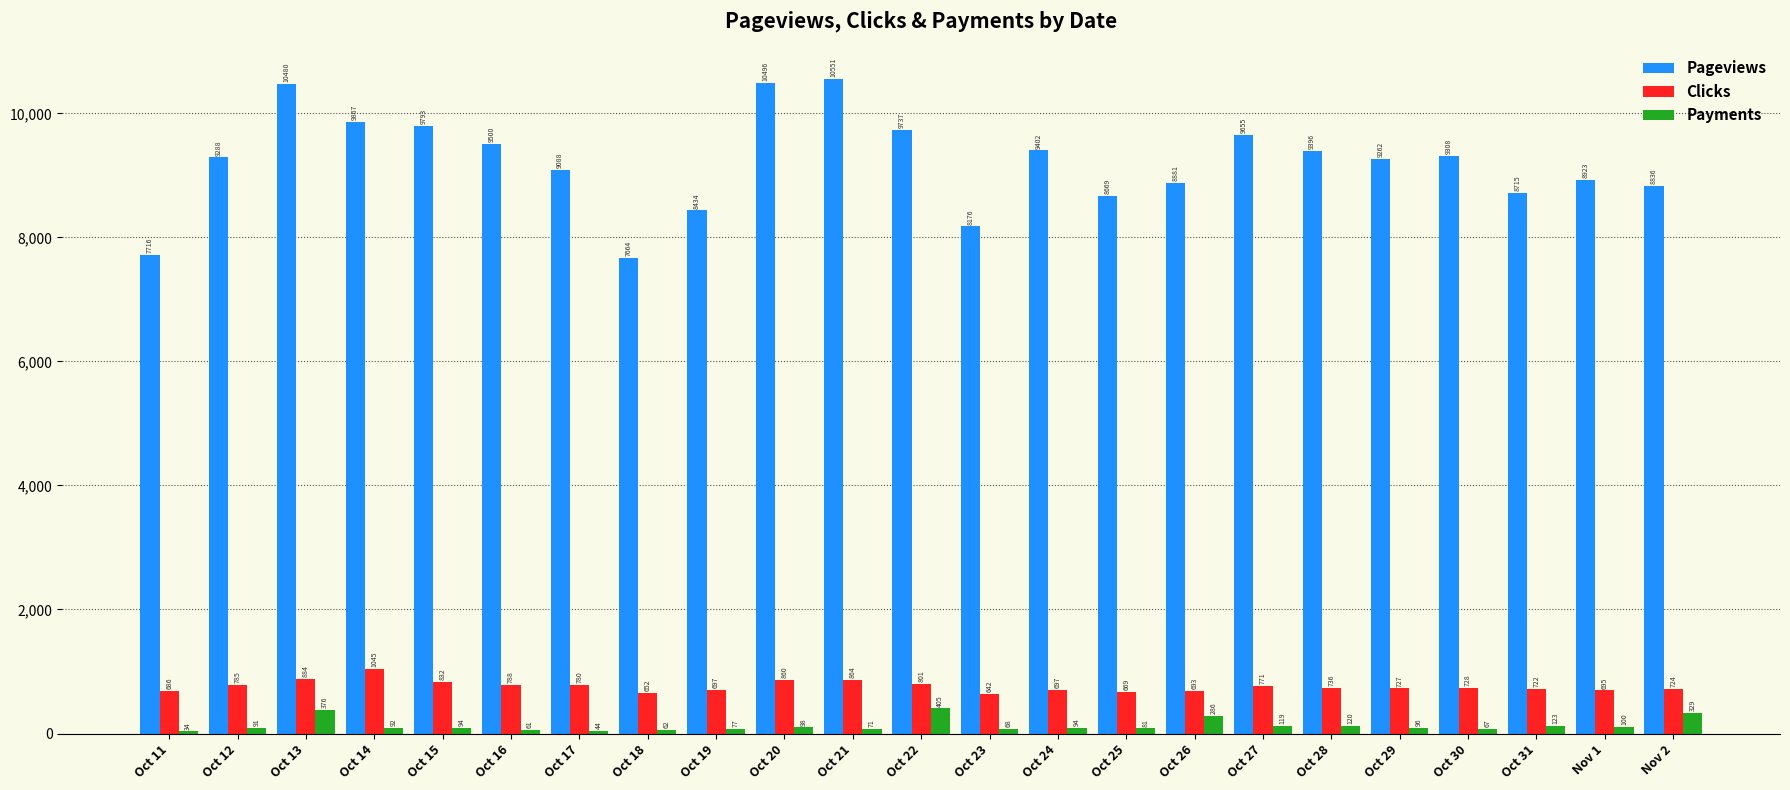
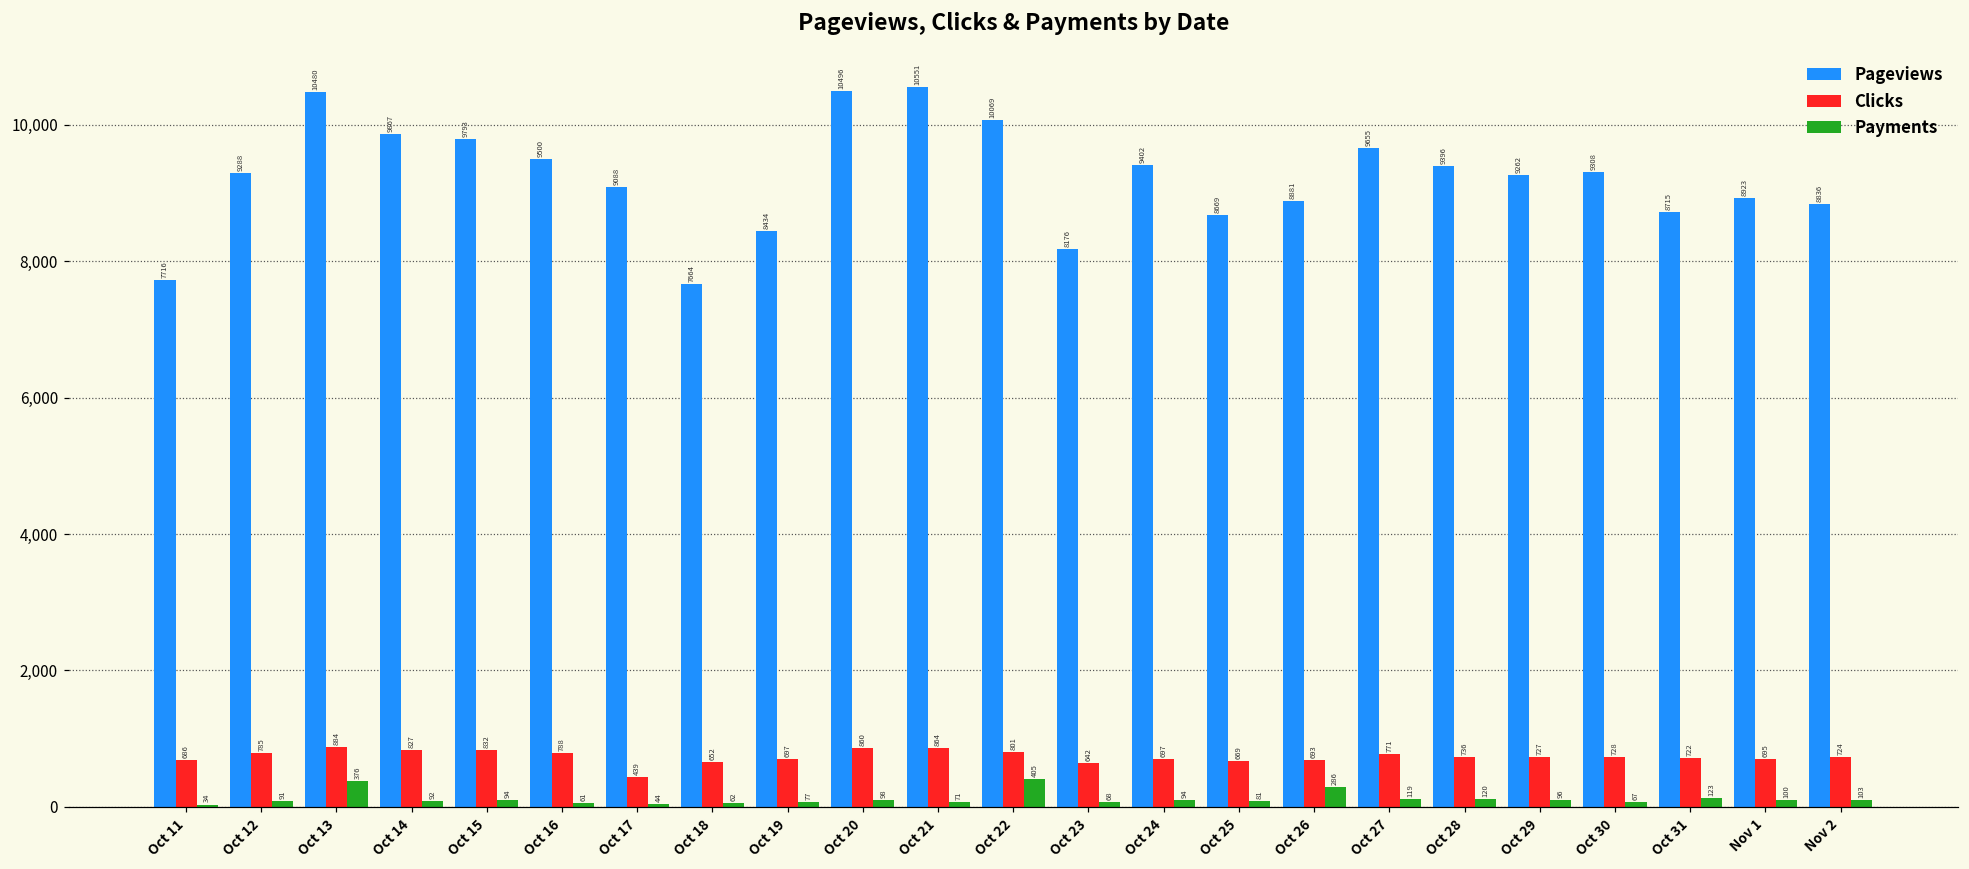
Clicks, Oct 14: 1045 -> 827
Clicks, Oct 17: 780 -> 439
Pageviews, Oct 22: 9737 -> 10069
Payments, Nov 2: 329 -> 103
